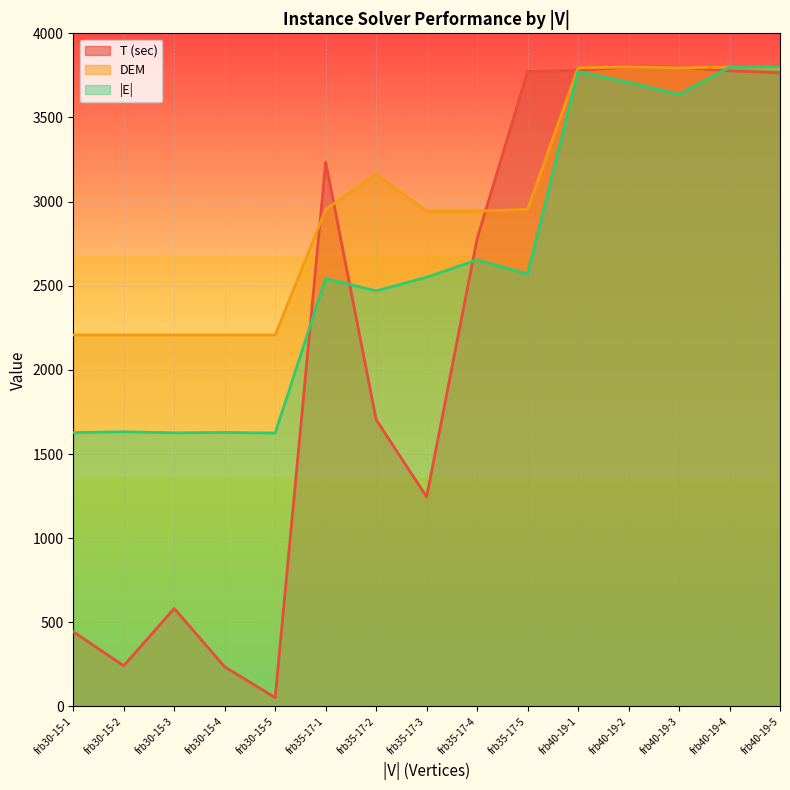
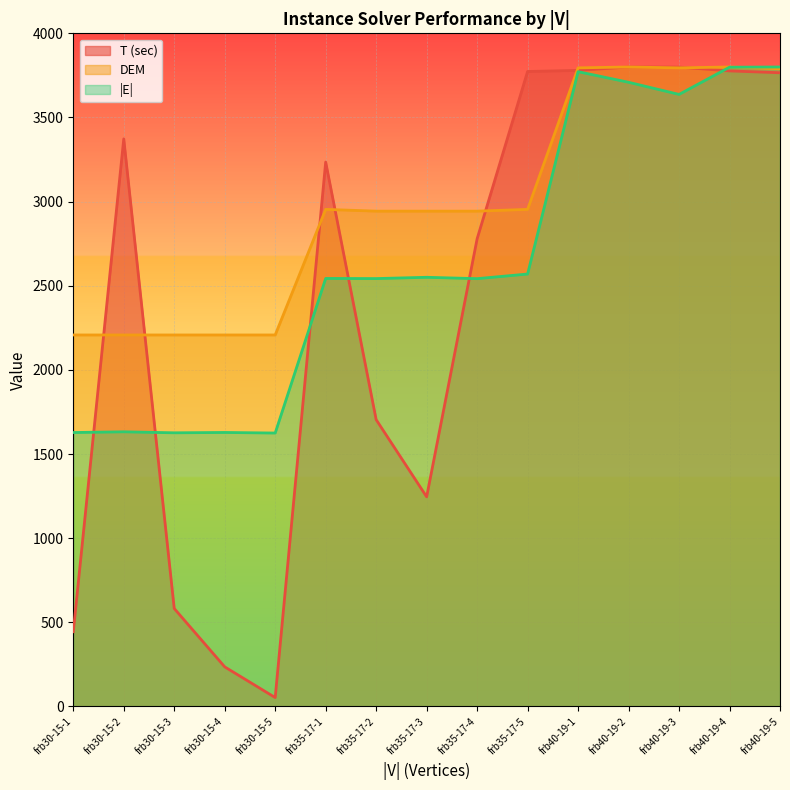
T (sec), frb30-15-2: 240 -> 3370
DEM, frb35-17-2: 3160 -> 2940
|E|, frb35-17-2: 2470 -> 2540
|E|, frb35-17-4: 2650 -> 2540
